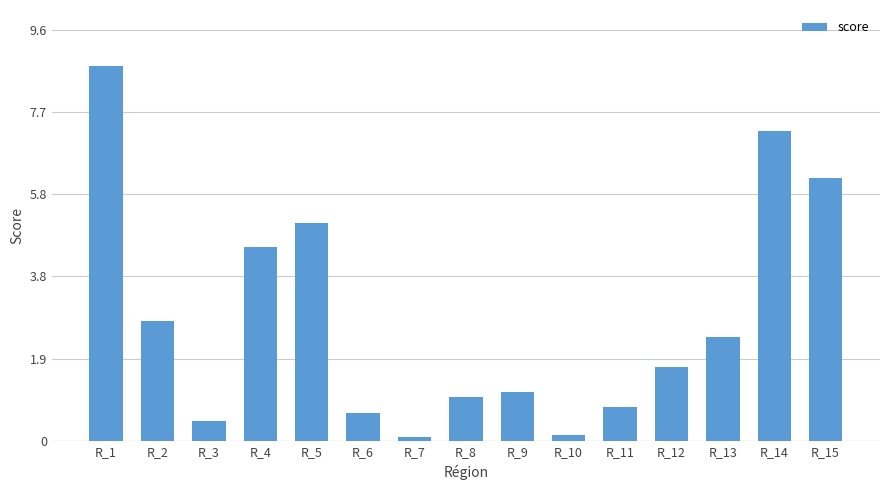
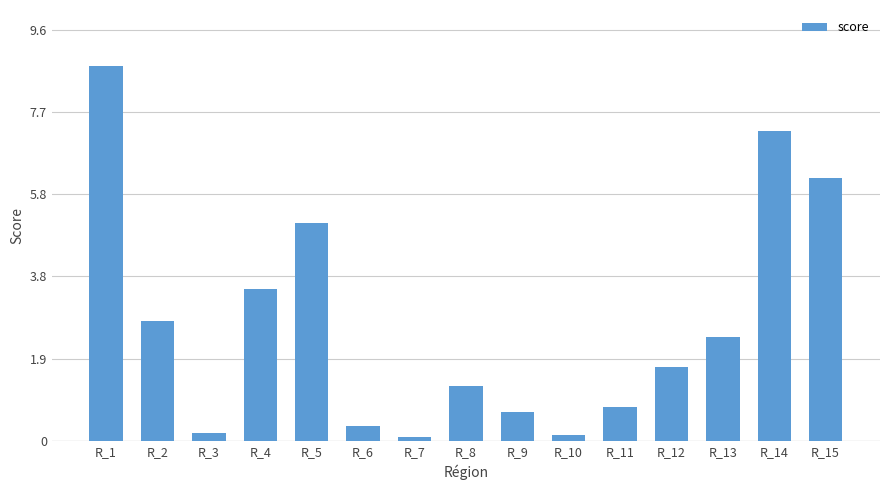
R_3: 0.5 -> 0.2
R_4: 4.5 -> 3.5
R_6: 0.6 -> 0.3
R_8: 1.0 -> 1.3
R_9: 1.1 -> 0.7
